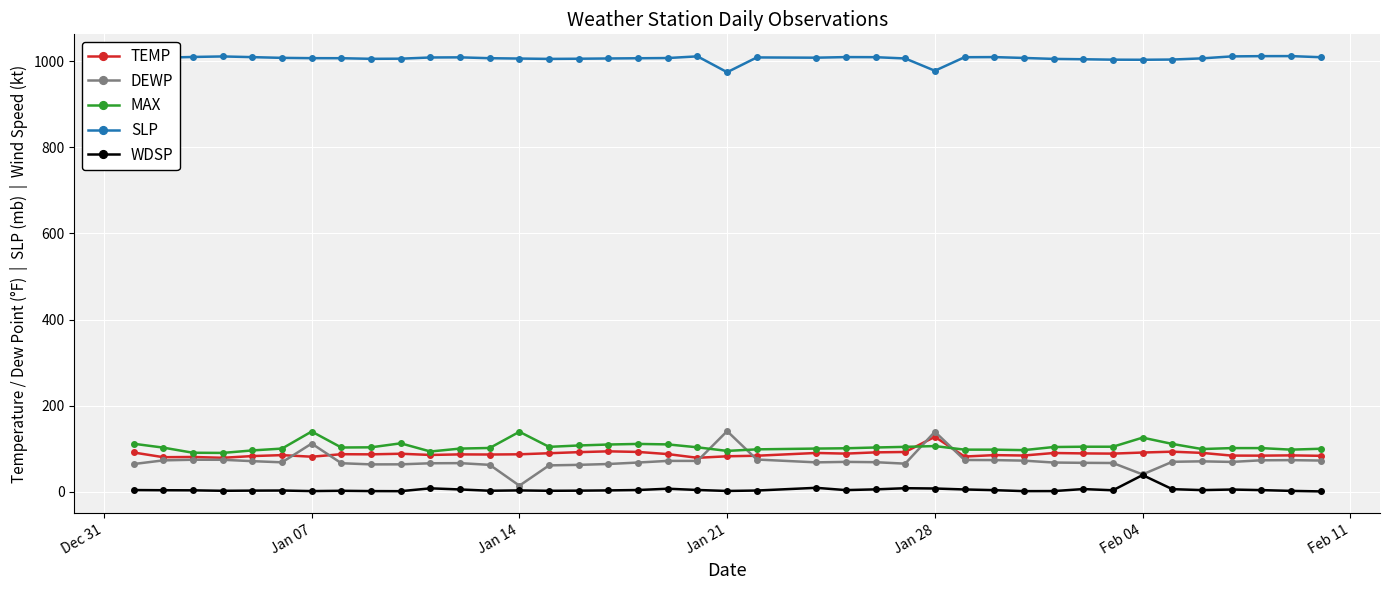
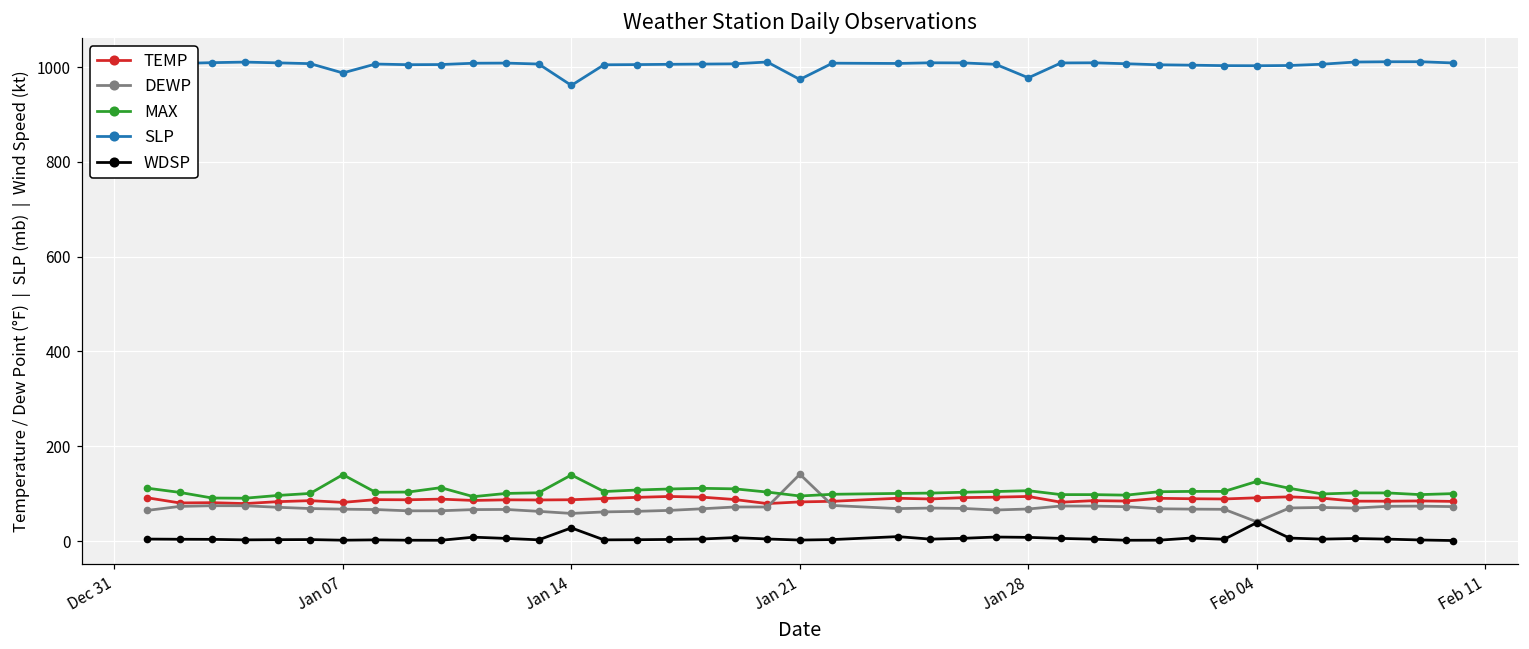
DEWP, Jan 07: 110 -> 70
SLP, Jan 07: 1010 -> 990
DEWP, Jan 14: 10 -> 60
SLP, Jan 14: 1010 -> 960
WDSP, Jan 14: 0 -> 30
TEMP, Jan 28: 130 -> 90
DEWP, Jan 28: 140 -> 70
